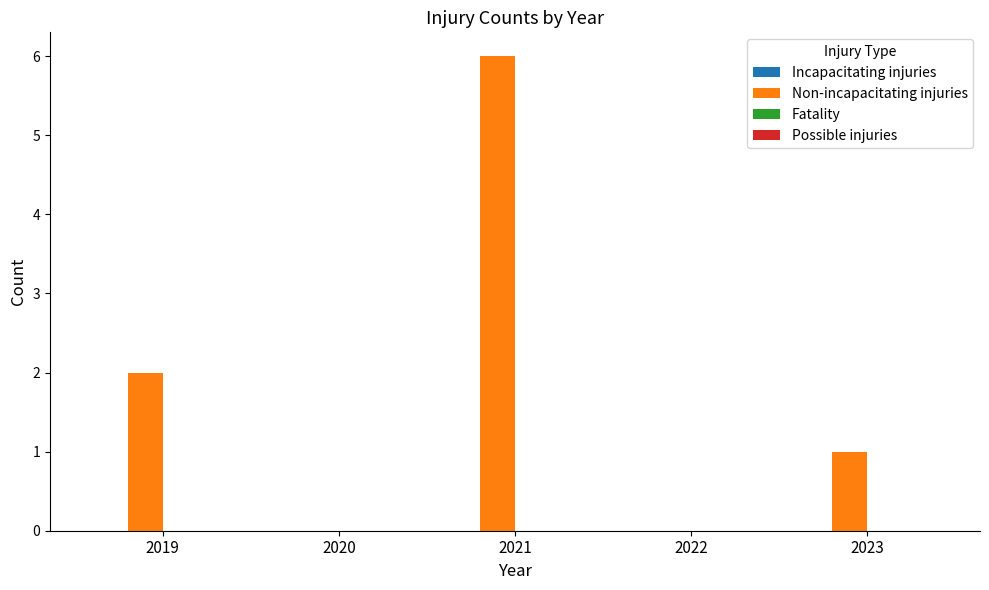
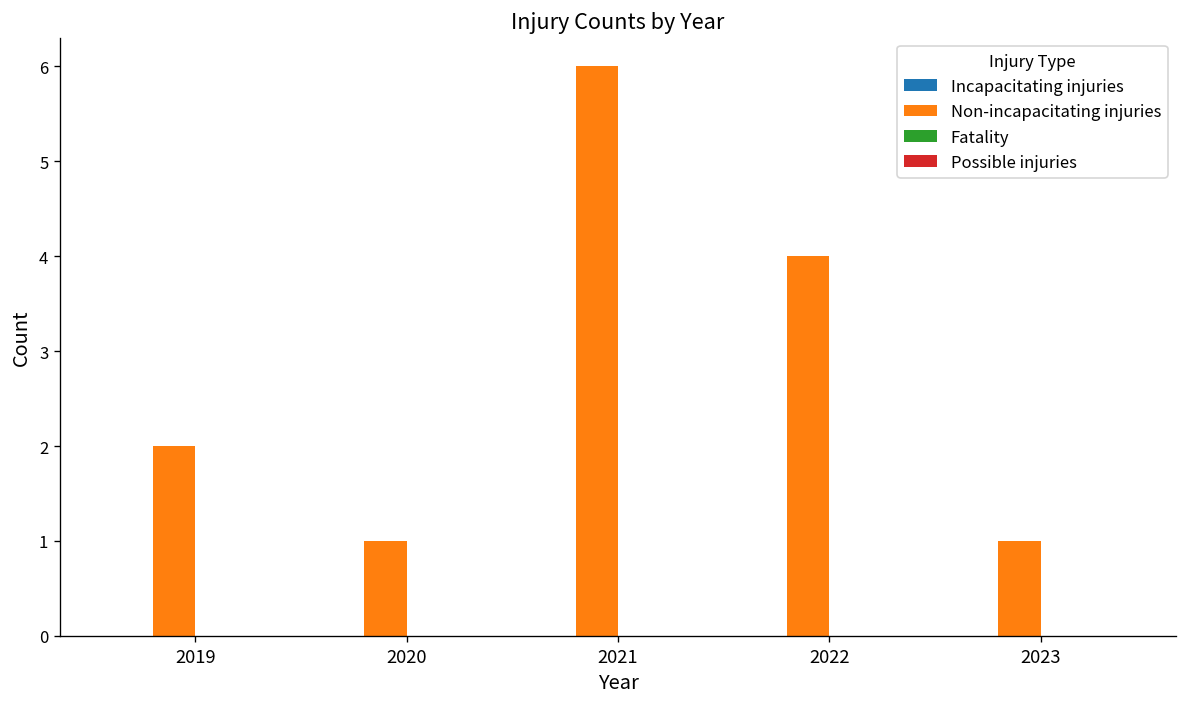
Non-incapacitating injuries, 2020: 0 -> 1
Non-incapacitating injuries, 2022: 0 -> 4
